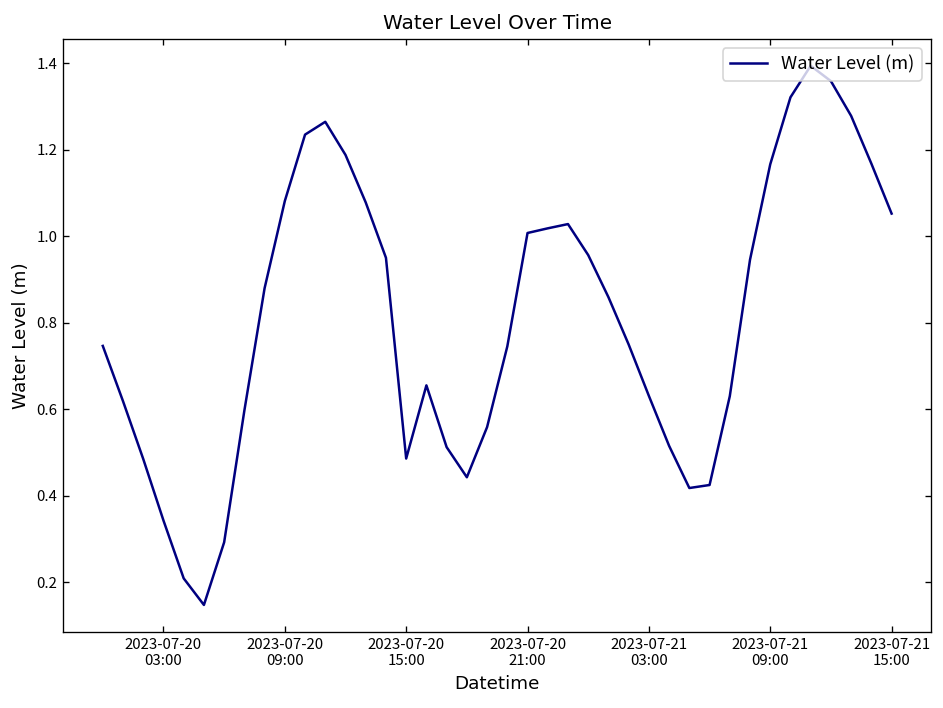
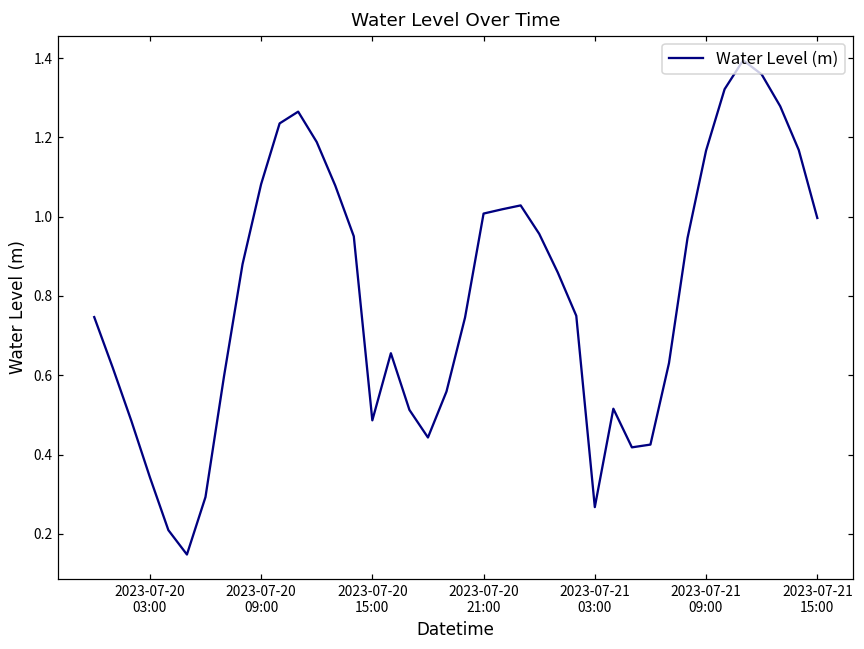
2023-07-21 03:00: 0.63 -> 0.27
2023-07-21 15:00: 1.05 -> 1.00
